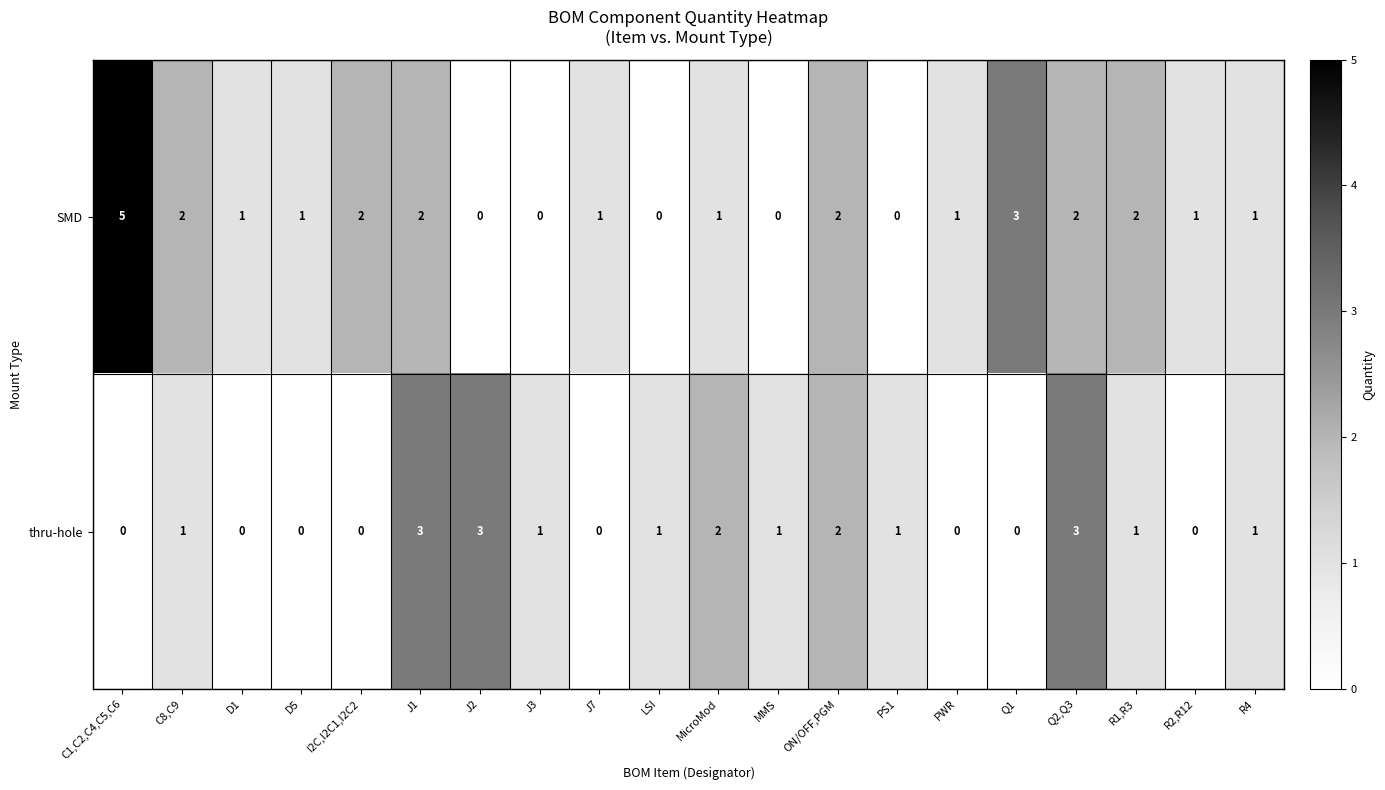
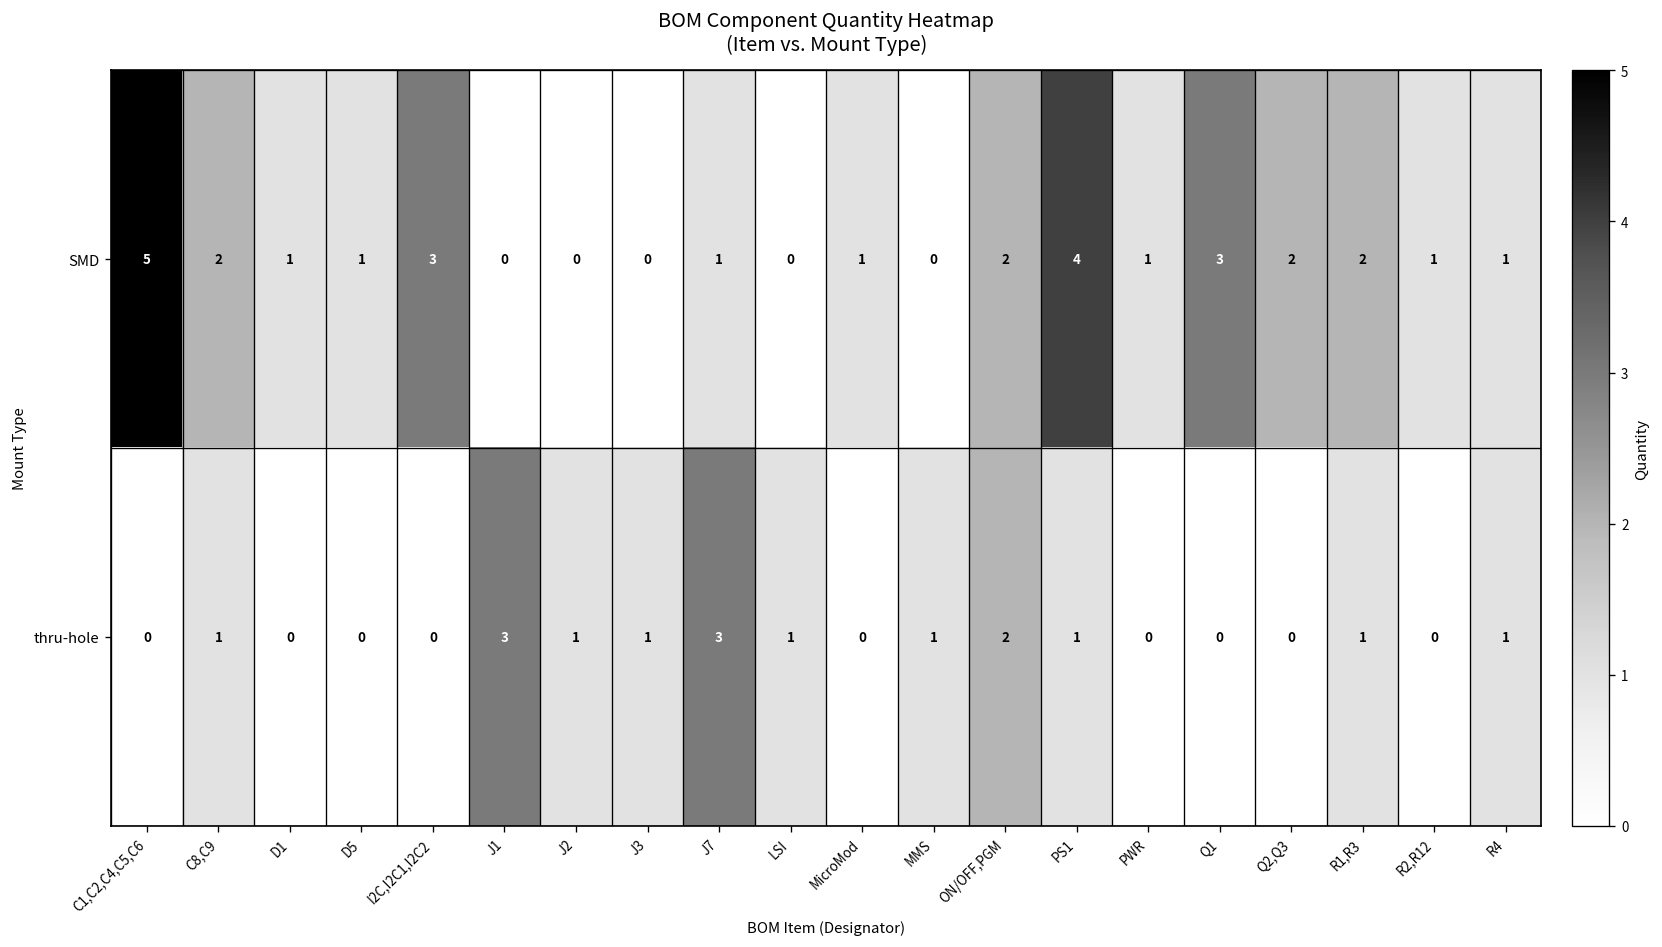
SMD, I2C,I2C1,I2C2: 2 -> 3
SMD, J1: 2 -> 0
SMD, PS1: 0 -> 4
thru-hole, J2: 3 -> 1
thru-hole, J7: 0 -> 3
thru-hole, MicroMod: 2 -> 0
thru-hole, Q2,Q3: 3 -> 0
